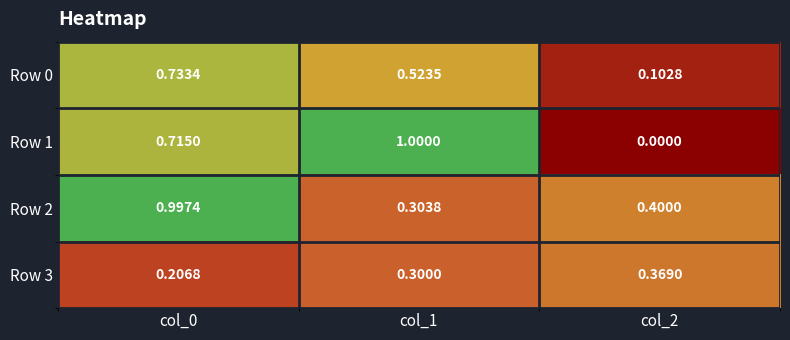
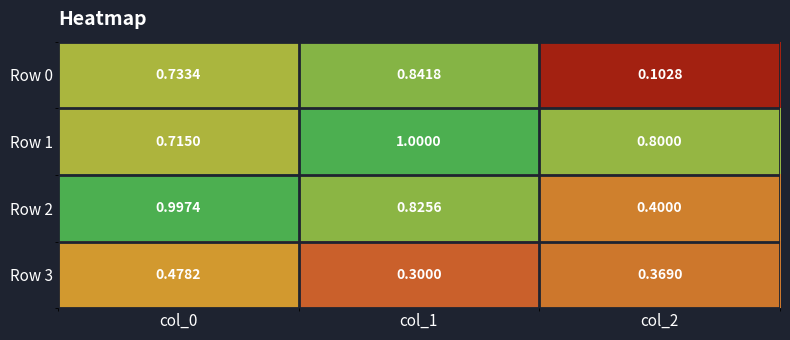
Row 0, col_1: 0.5235 -> 0.8418
Row 1, col_2: 0.0000 -> 0.8000
Row 2, col_1: 0.3038 -> 0.8256
Row 3, col_0: 0.2068 -> 0.4782
